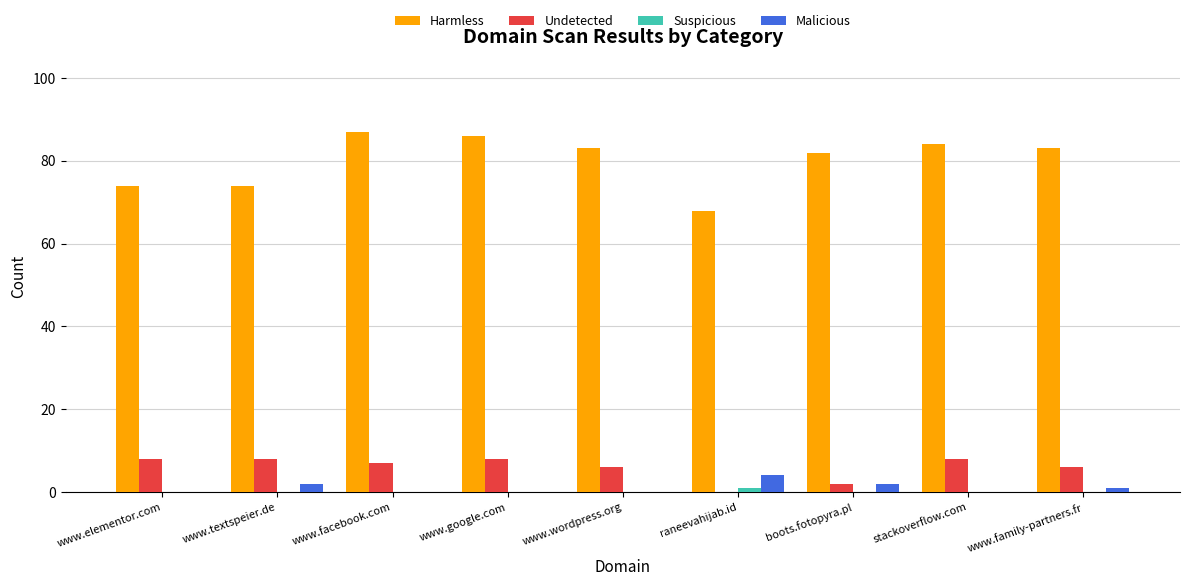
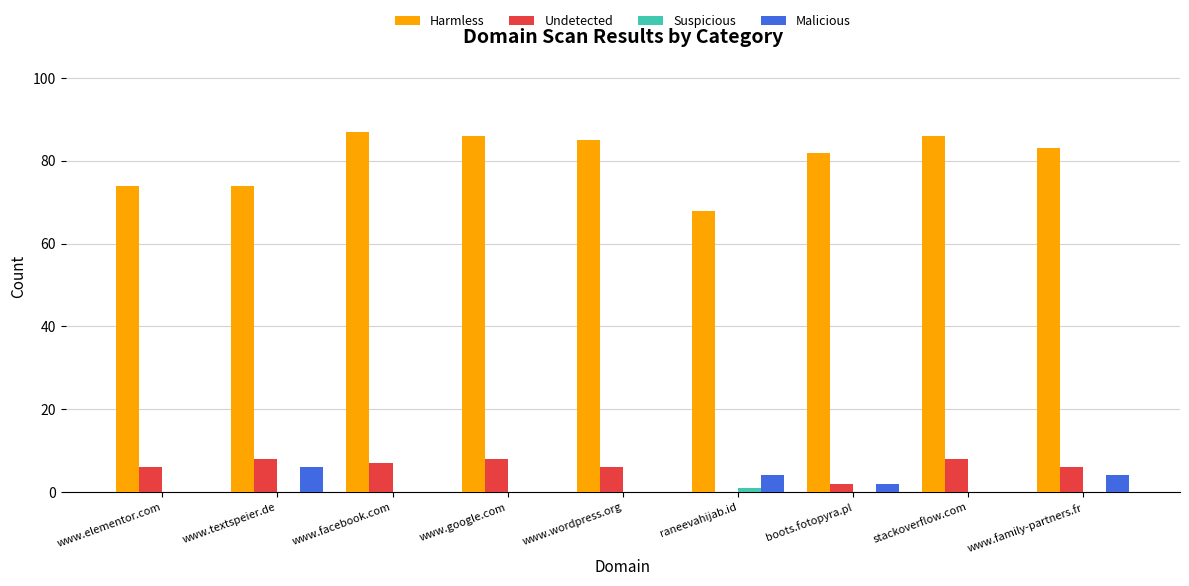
Undetected, www.elementor.com: 8 -> 6
Malicious, www.textspeier.de: 2 -> 6
Harmless, www.wordpress.org: 83 -> 85
Harmless, stackoverflow.com: 84 -> 86
Malicious, www.family-partners.fr: 1 -> 4
